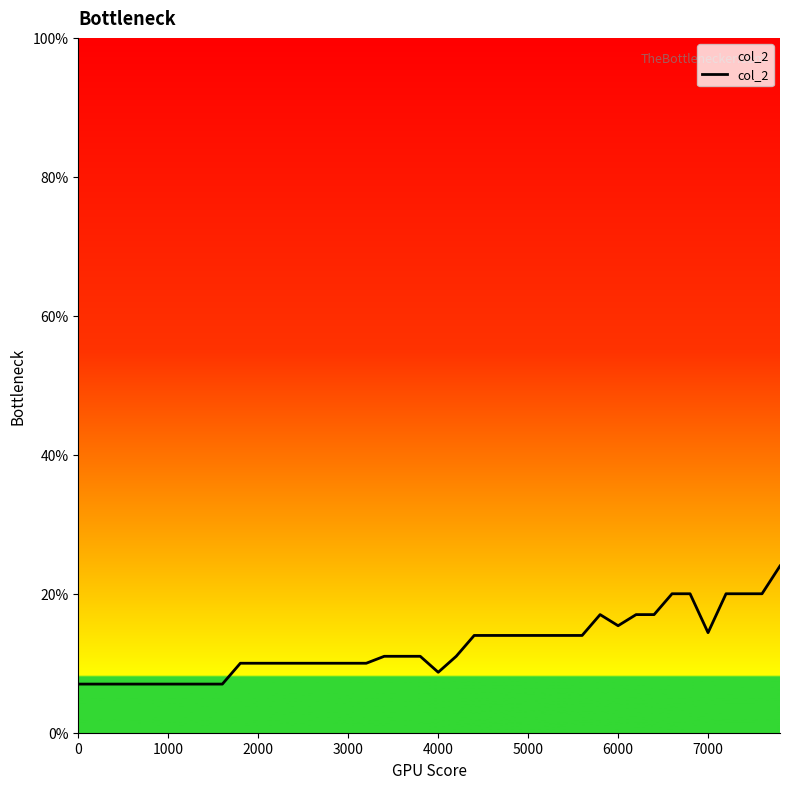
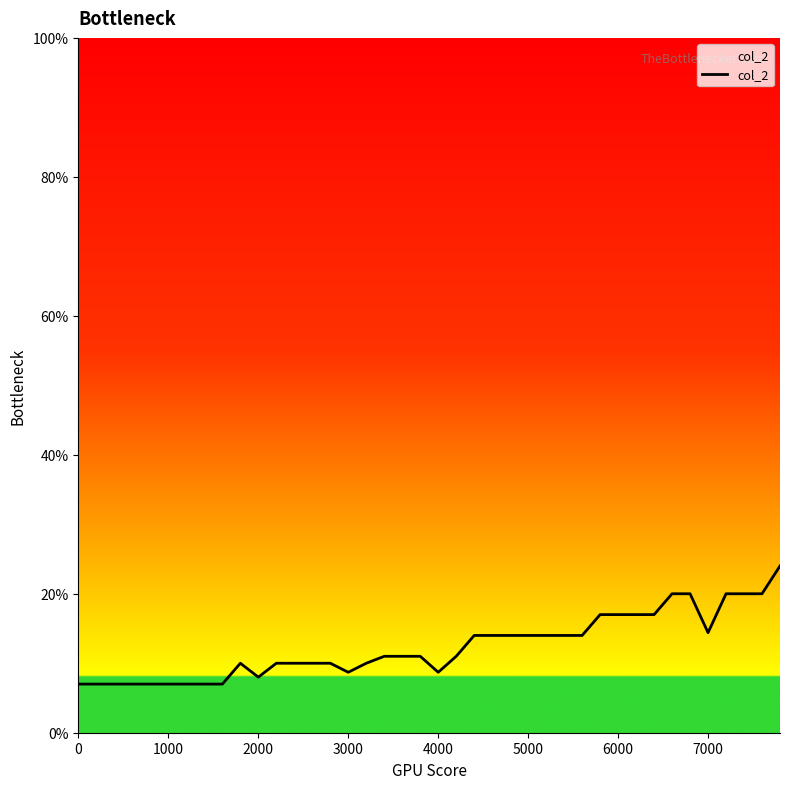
2000: 10% -> 8%
3000: 10% -> 9%
6000: 15% -> 17%
